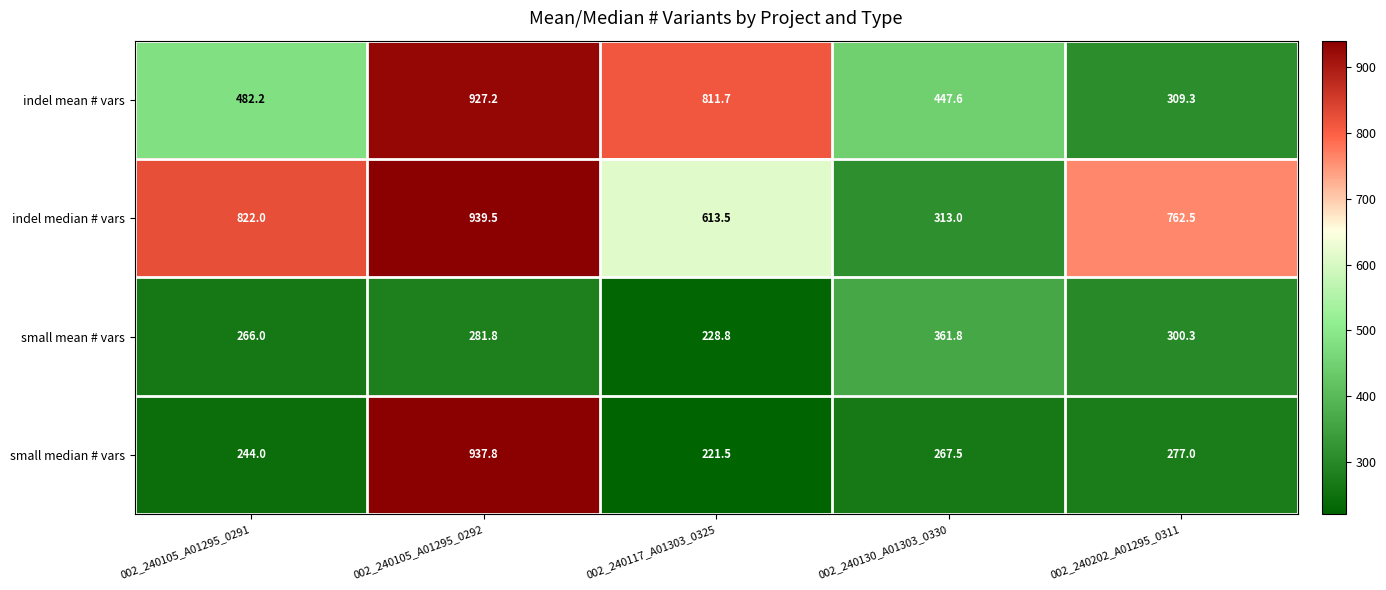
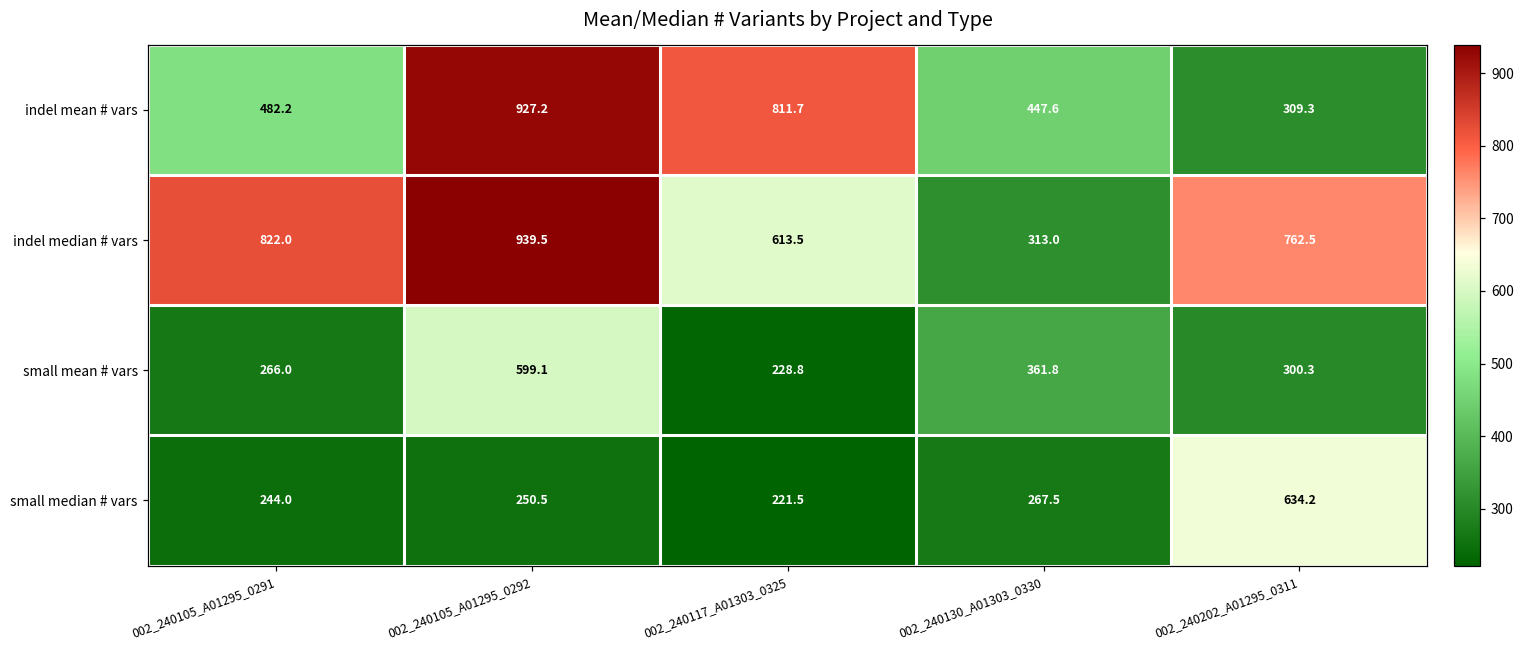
small mean # vars, 002_240105_A01295_0292: 281.8 -> 599.1
small median # vars, 002_240105_A01295_0292: 937.8 -> 250.5
small median # vars, 002_240202_A01295_0311: 277.0 -> 634.2
